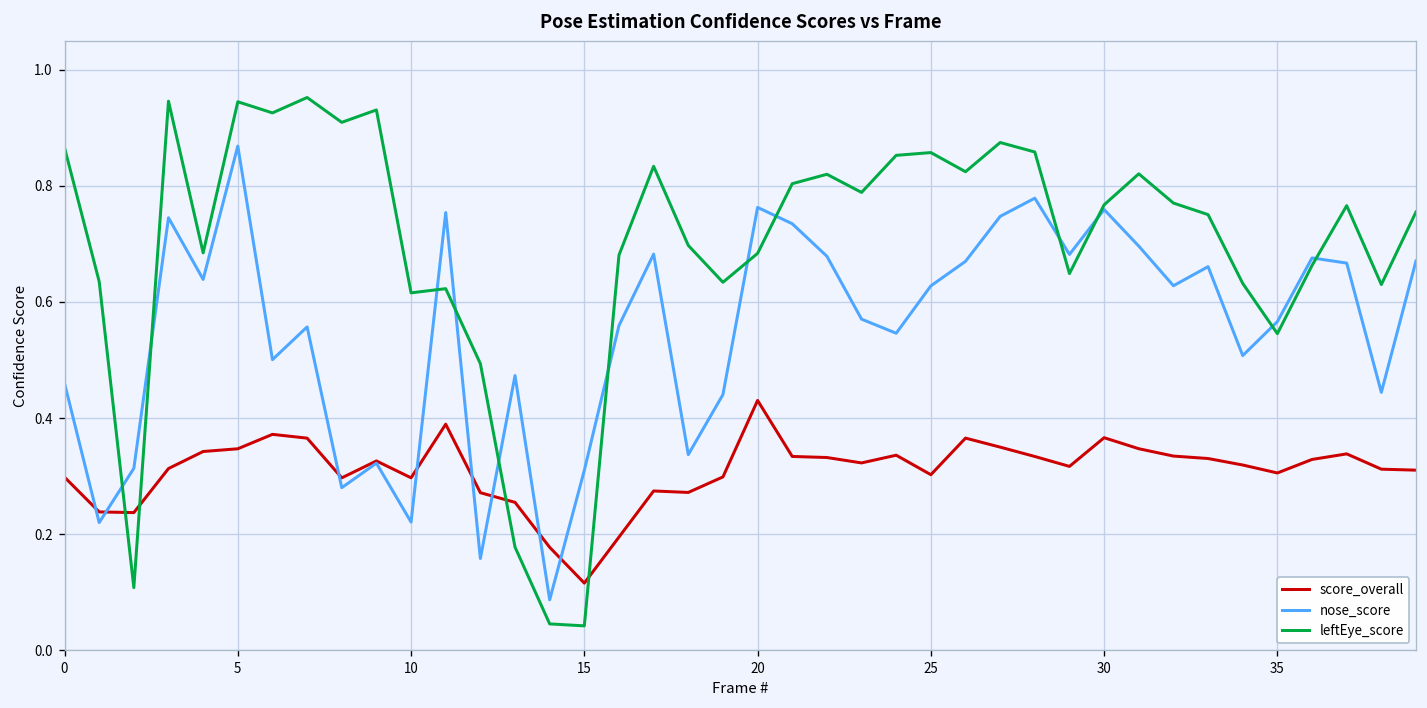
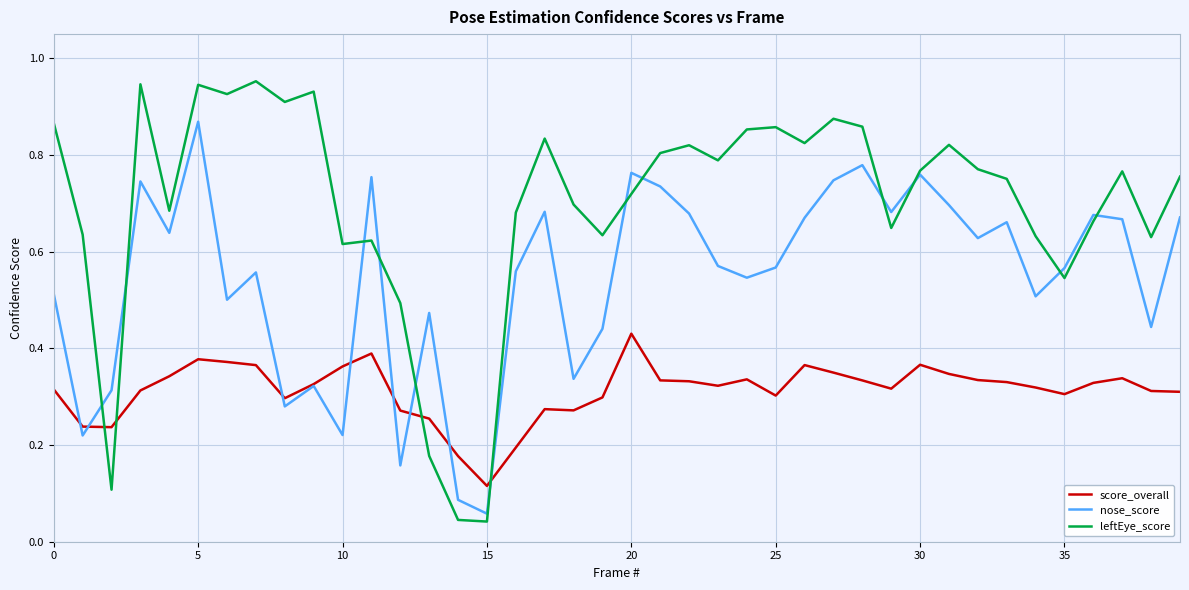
score_overall, 0: 0.30 -> 0.32
nose_score, 0: 0.46 -> 0.51
score_overall, 5: 0.35 -> 0.38
score_overall, 10: 0.30 -> 0.36
nose_score, 15: 0.31 -> 0.06
leftEye_score, 20: 0.68 -> 0.72
nose_score, 25: 0.63 -> 0.57
